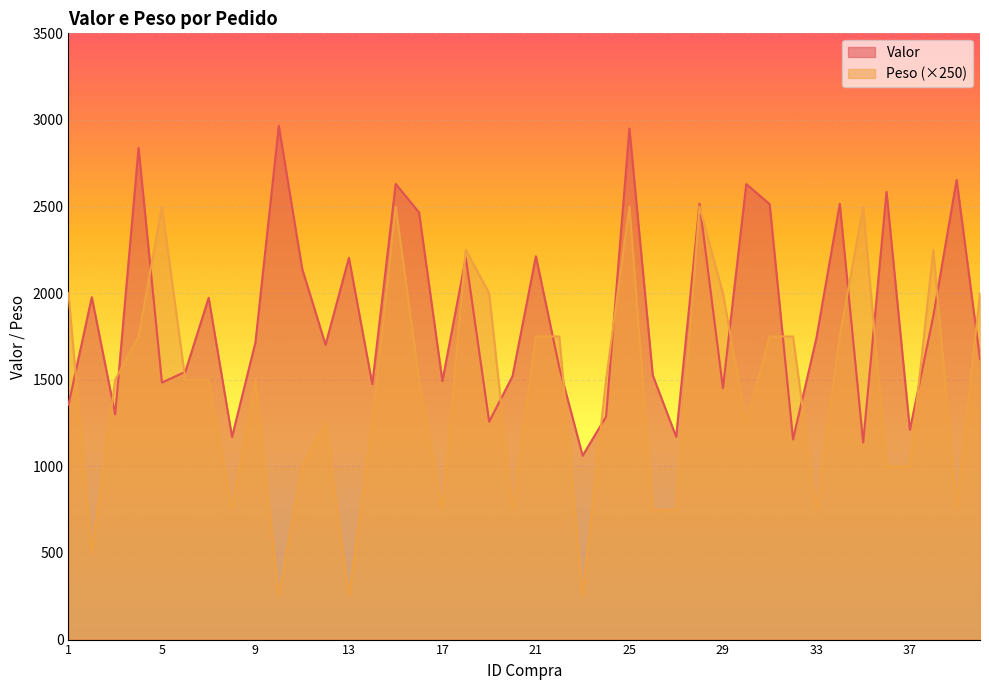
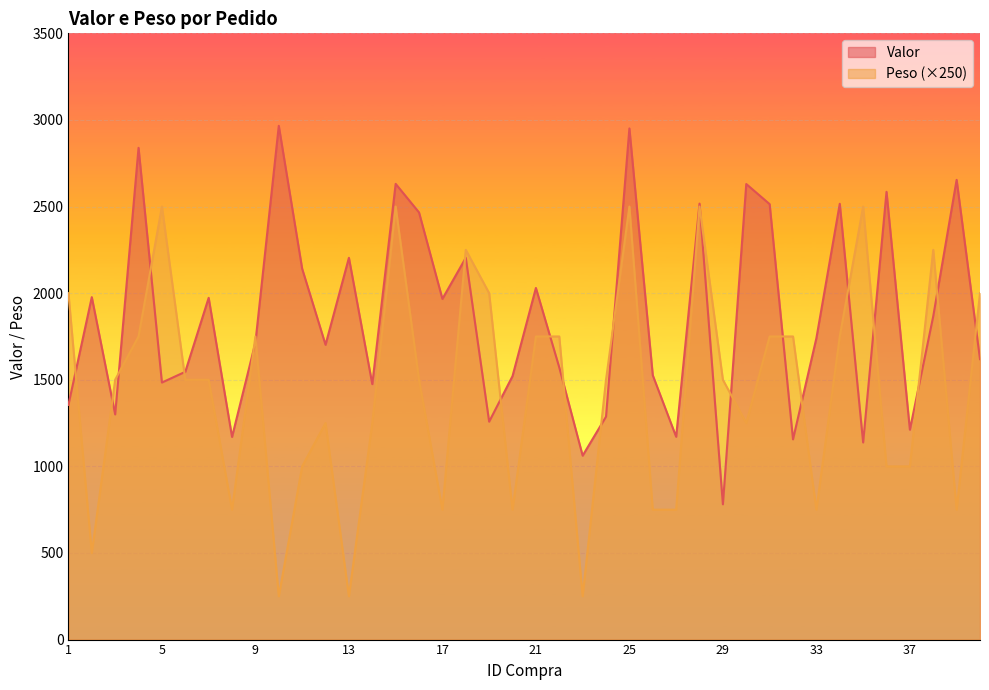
Peso (×250), 9: 1500 -> 1750
Valor, 17: 1490 -> 1970
Valor, 21: 2210 -> 2030
Valor, 29: 1450 -> 780
Peso (×250), 29: 2000 -> 1500
